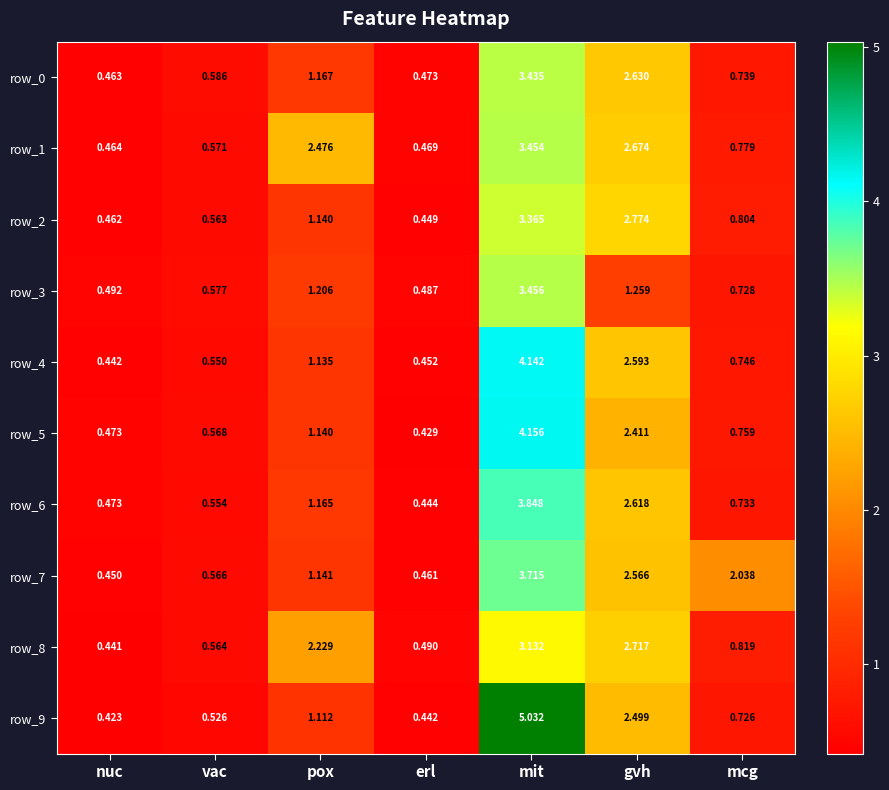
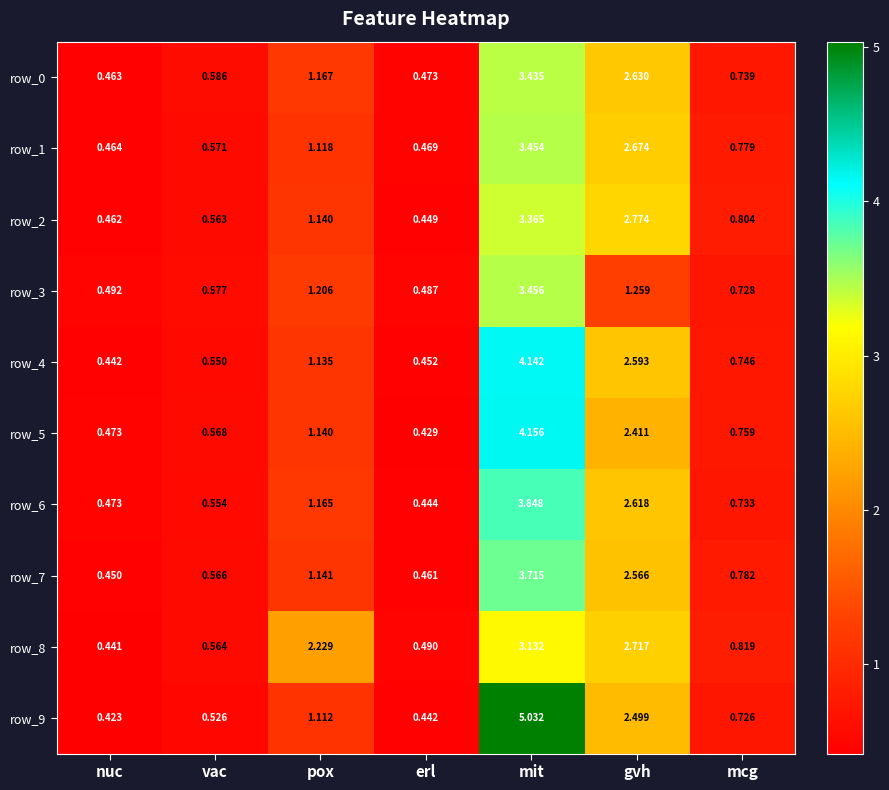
row_1, pox: 2.476 -> 1.118
row_7, mcg: 2.038 -> 0.782
